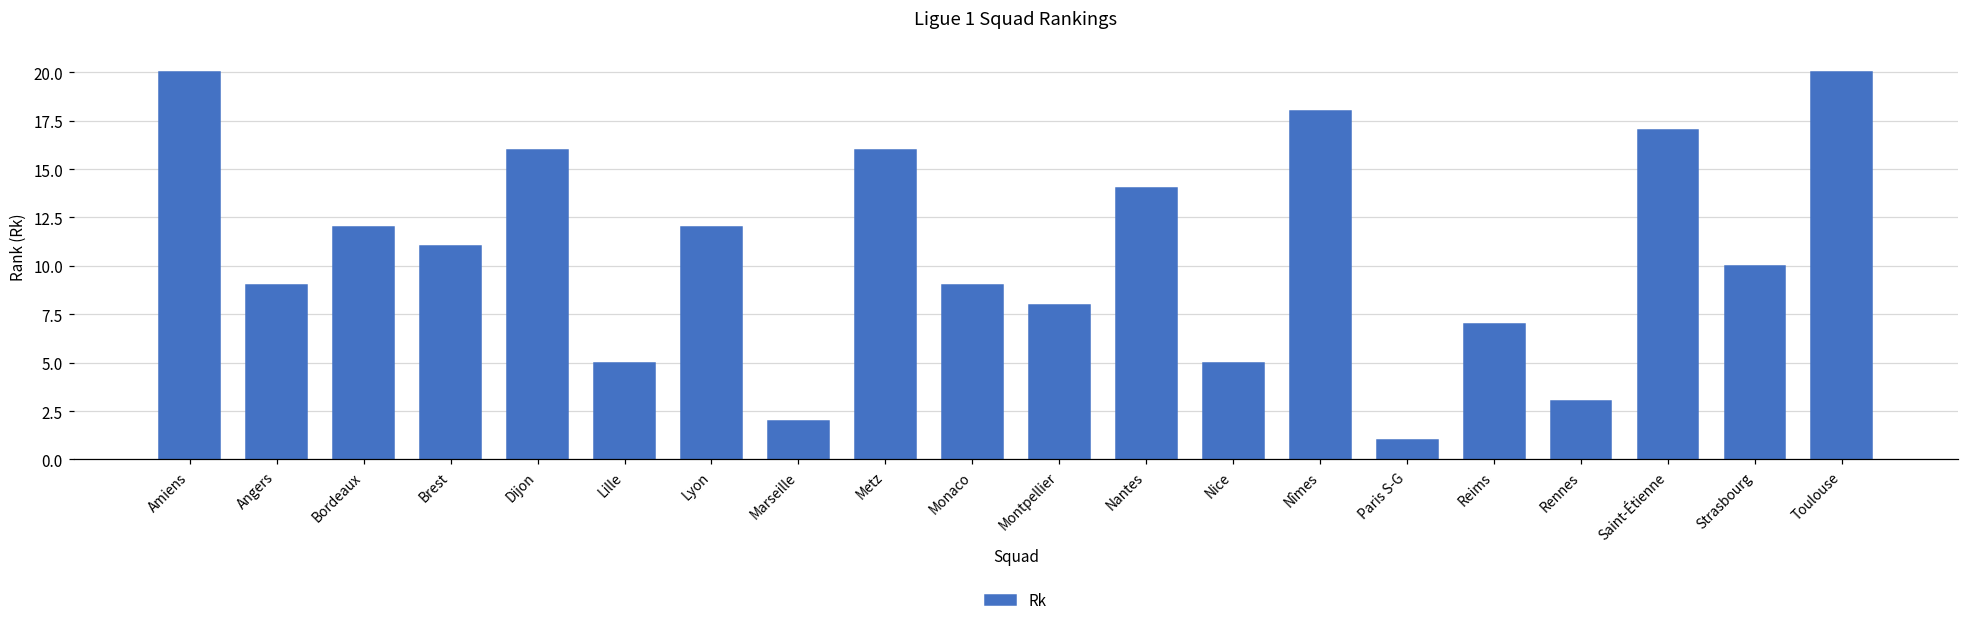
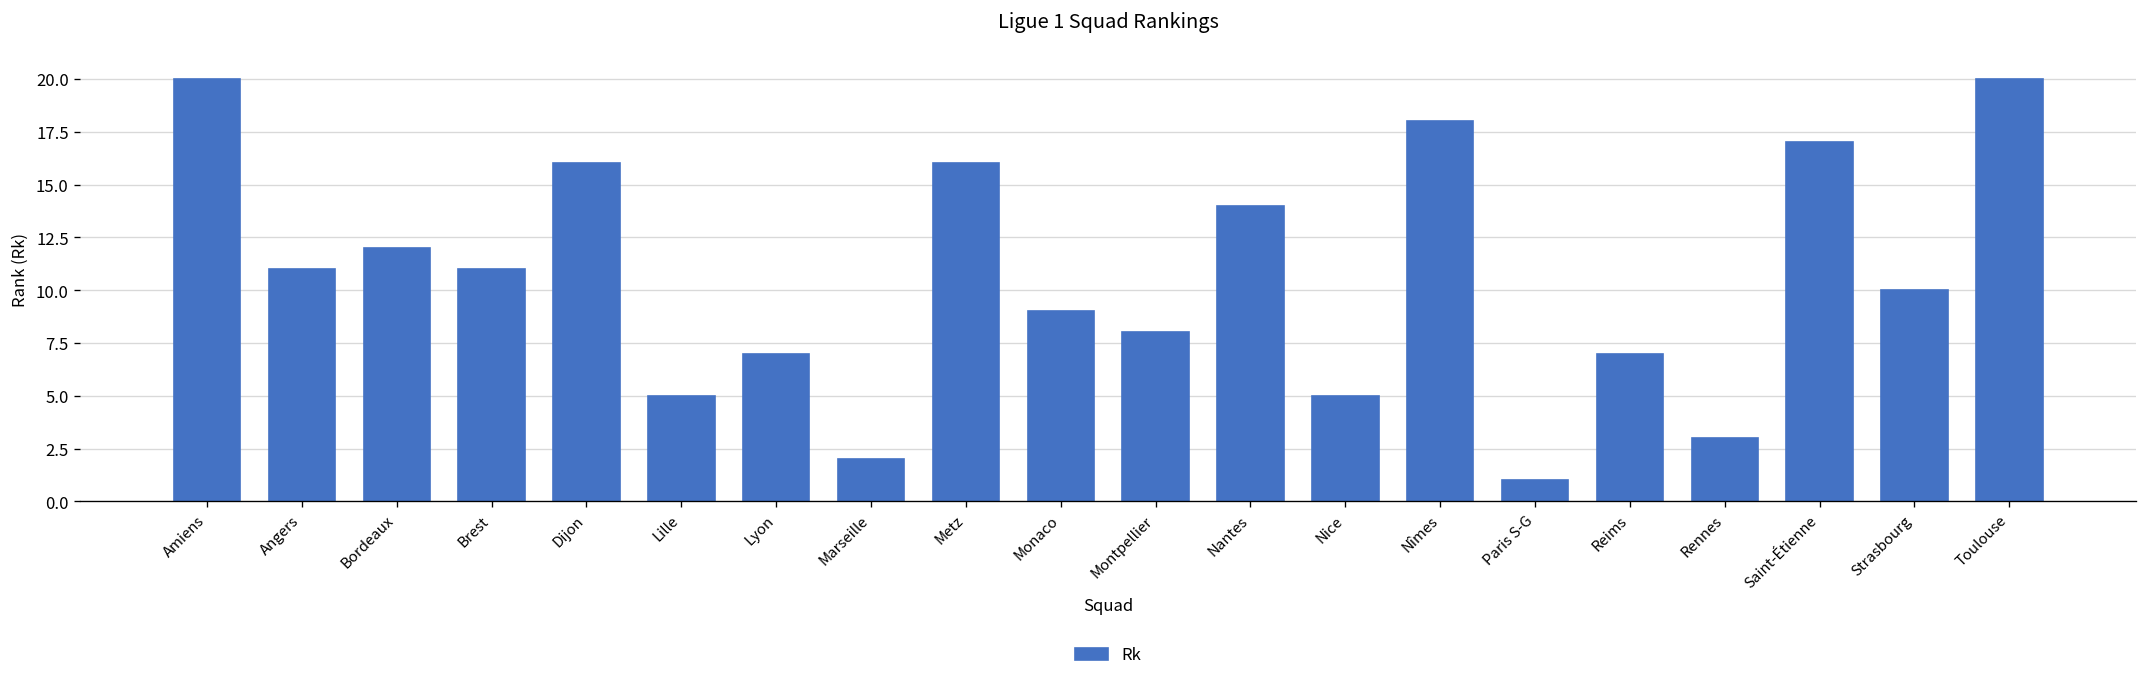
Angers: 9 -> 11
Lyon: 12 -> 7
